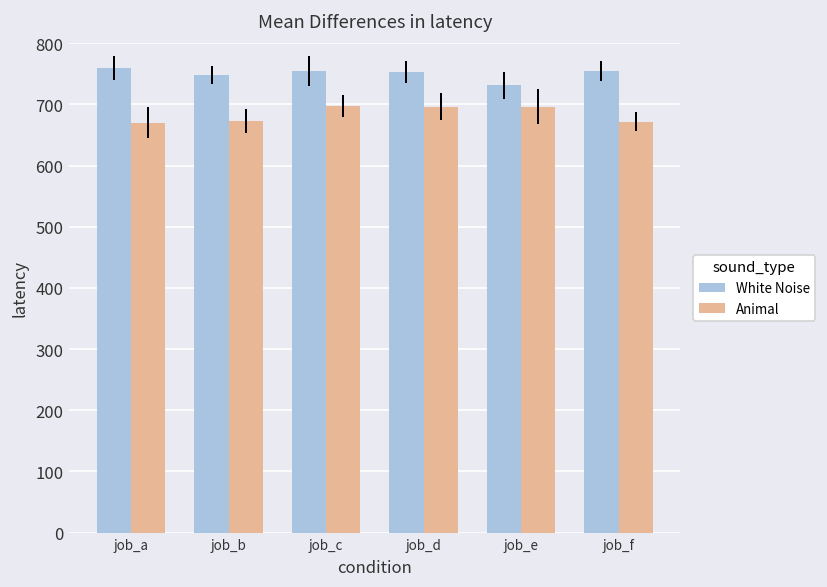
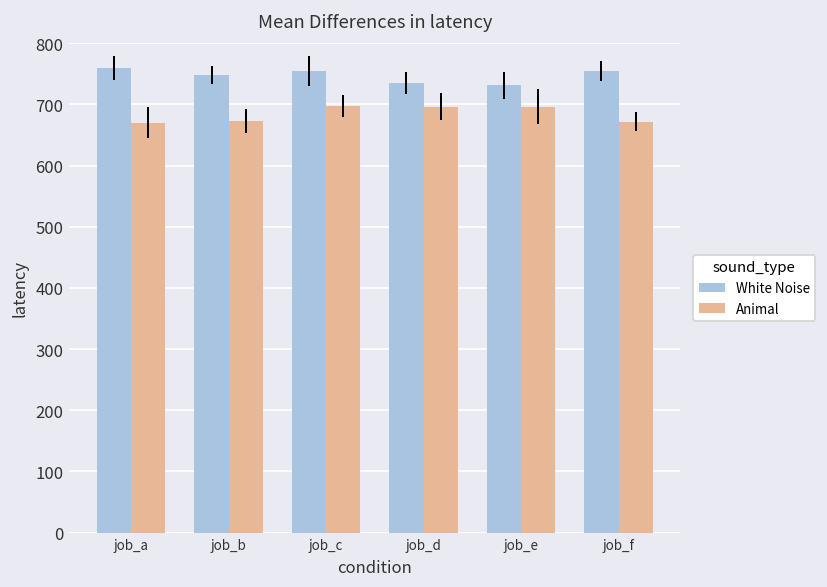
White Noise, job_d: 750 -> 730
